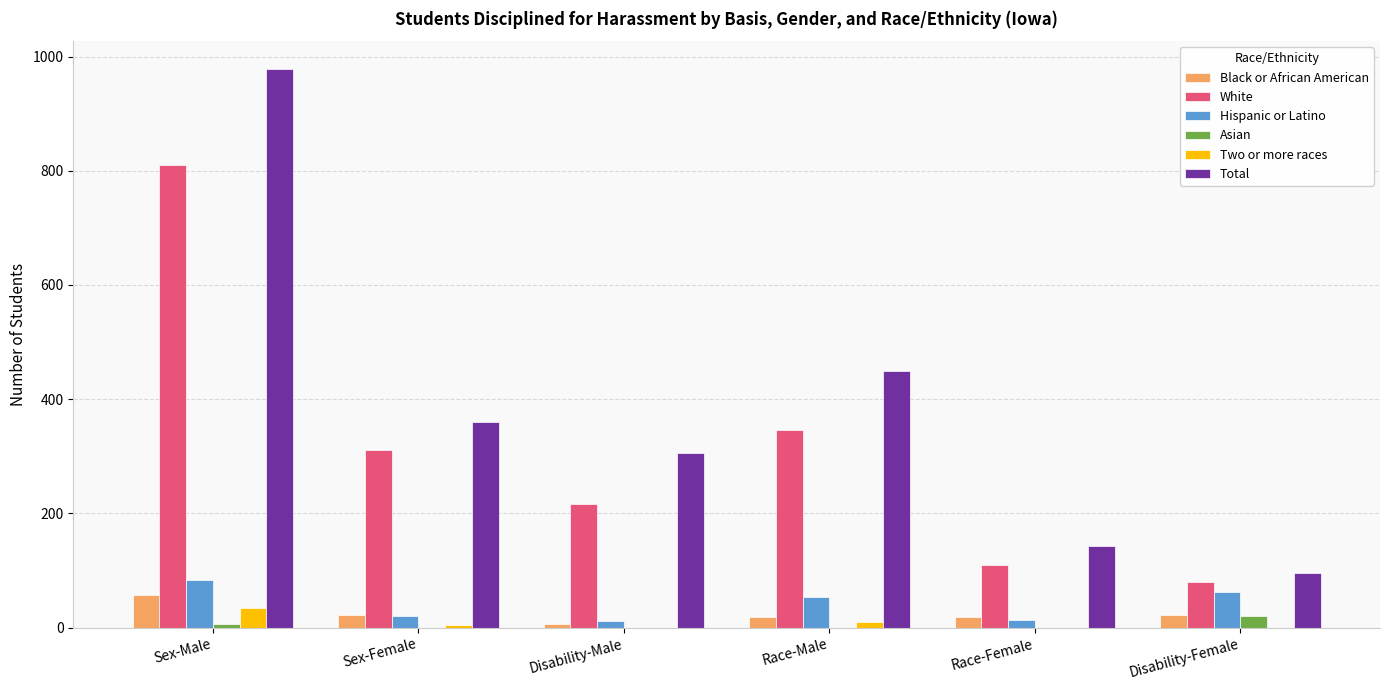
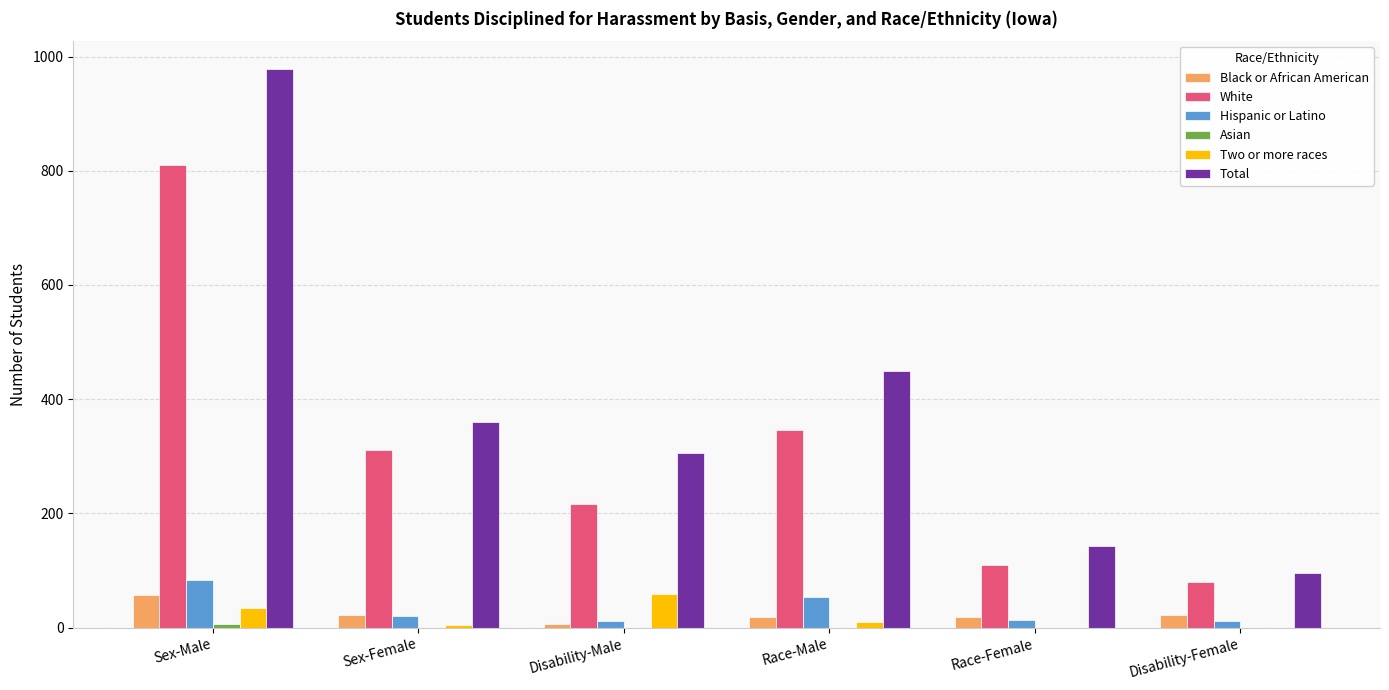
Two or more races, Disability-Male: 0 -> 60
Hispanic or Latino, Disability-Female: 60 -> 10
Asian, Disability-Female: 20 -> 0
